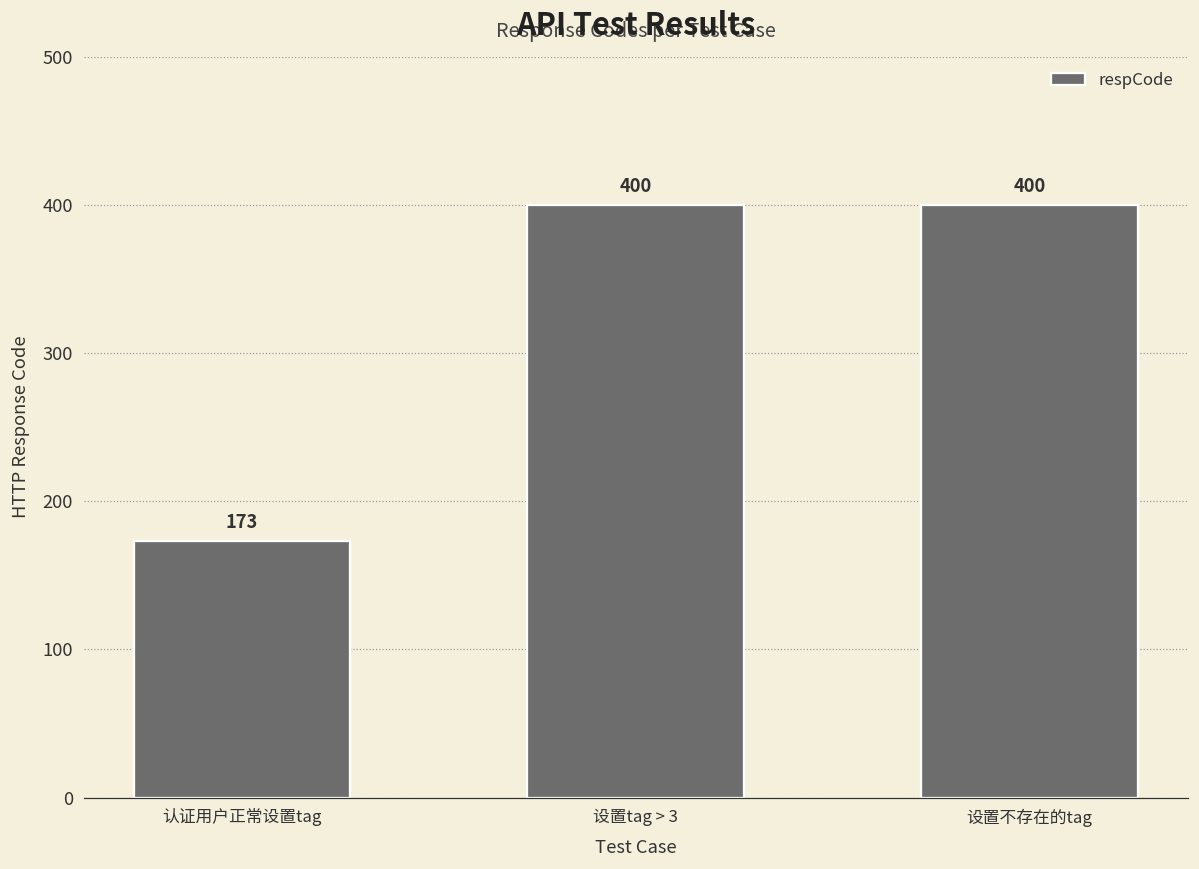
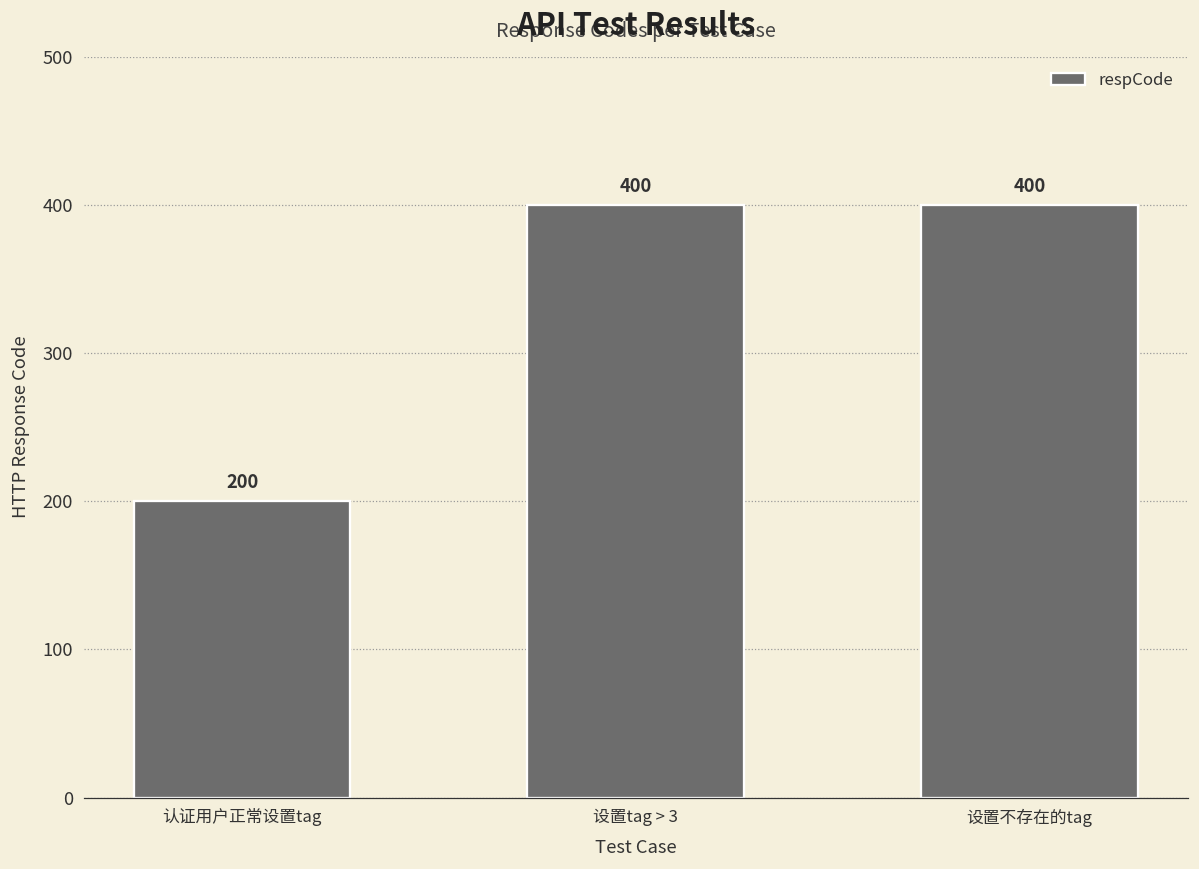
认证用户正常设置tag: 173 -> 200
